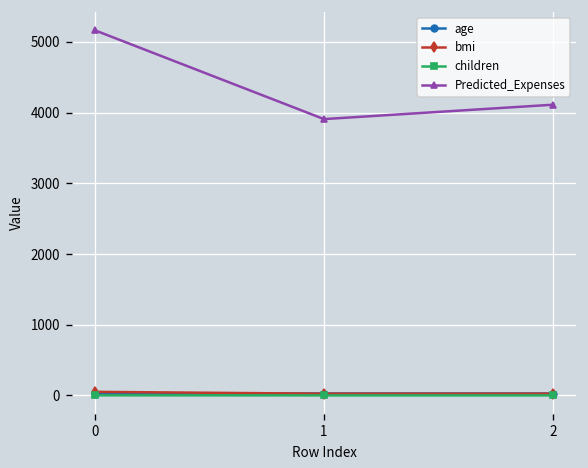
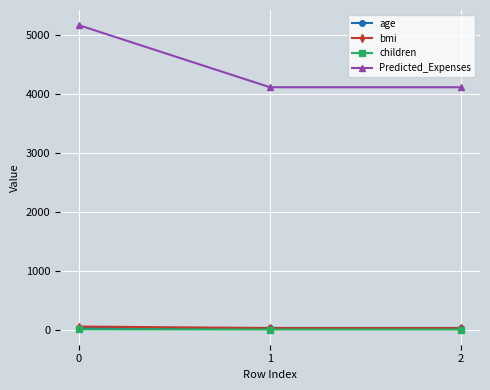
Predicted_Expenses, 1: 3900 -> 4100
